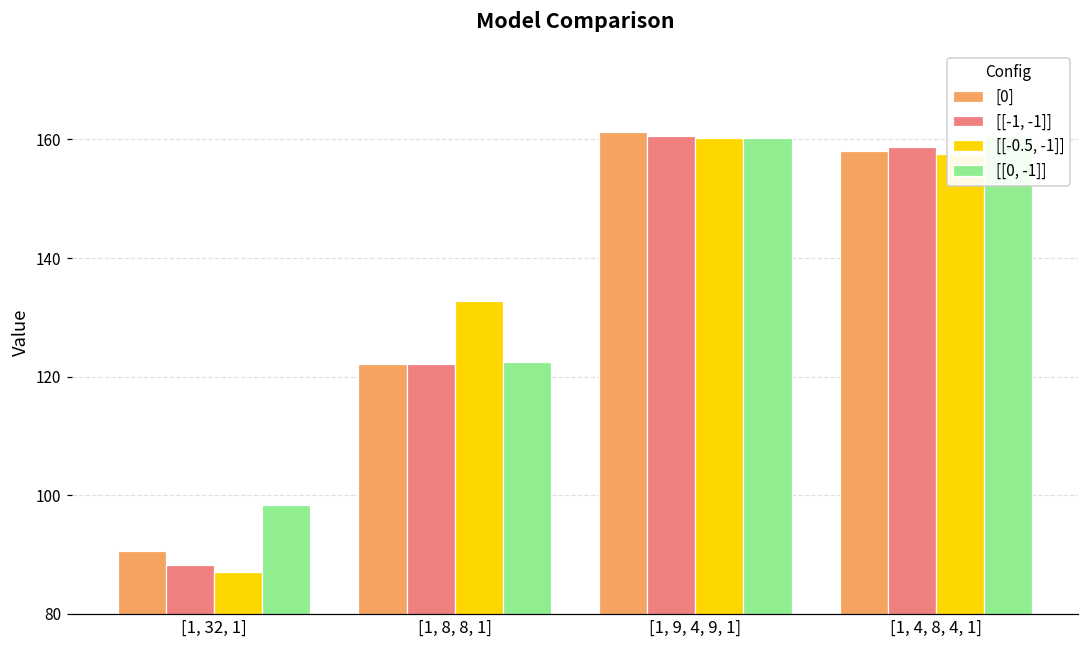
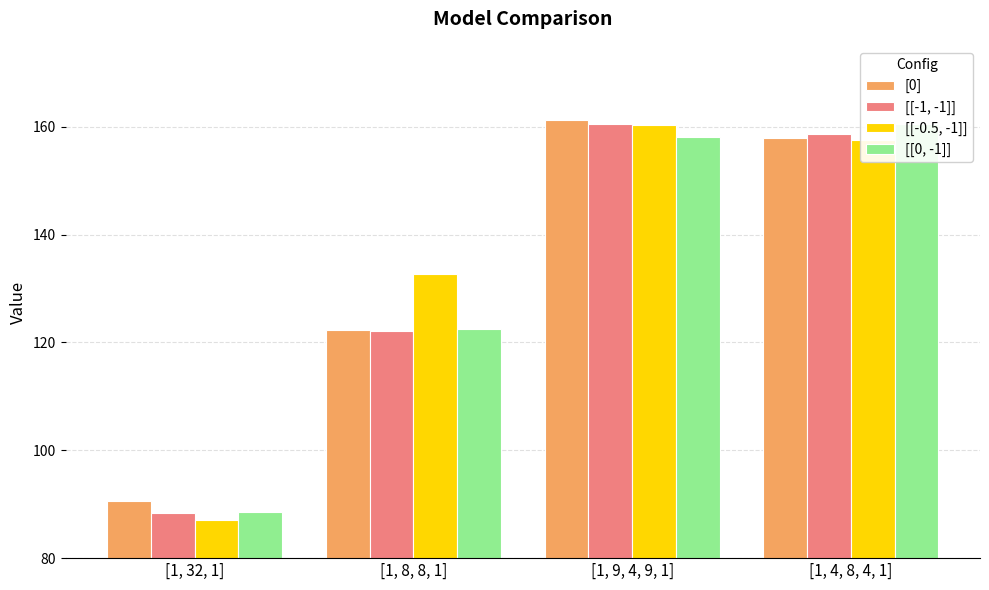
[[0, -1]], [1, 32, 1]: 98 -> 88
[[0, -1]], [1, 9, 4, 9, 1]: 160 -> 158
